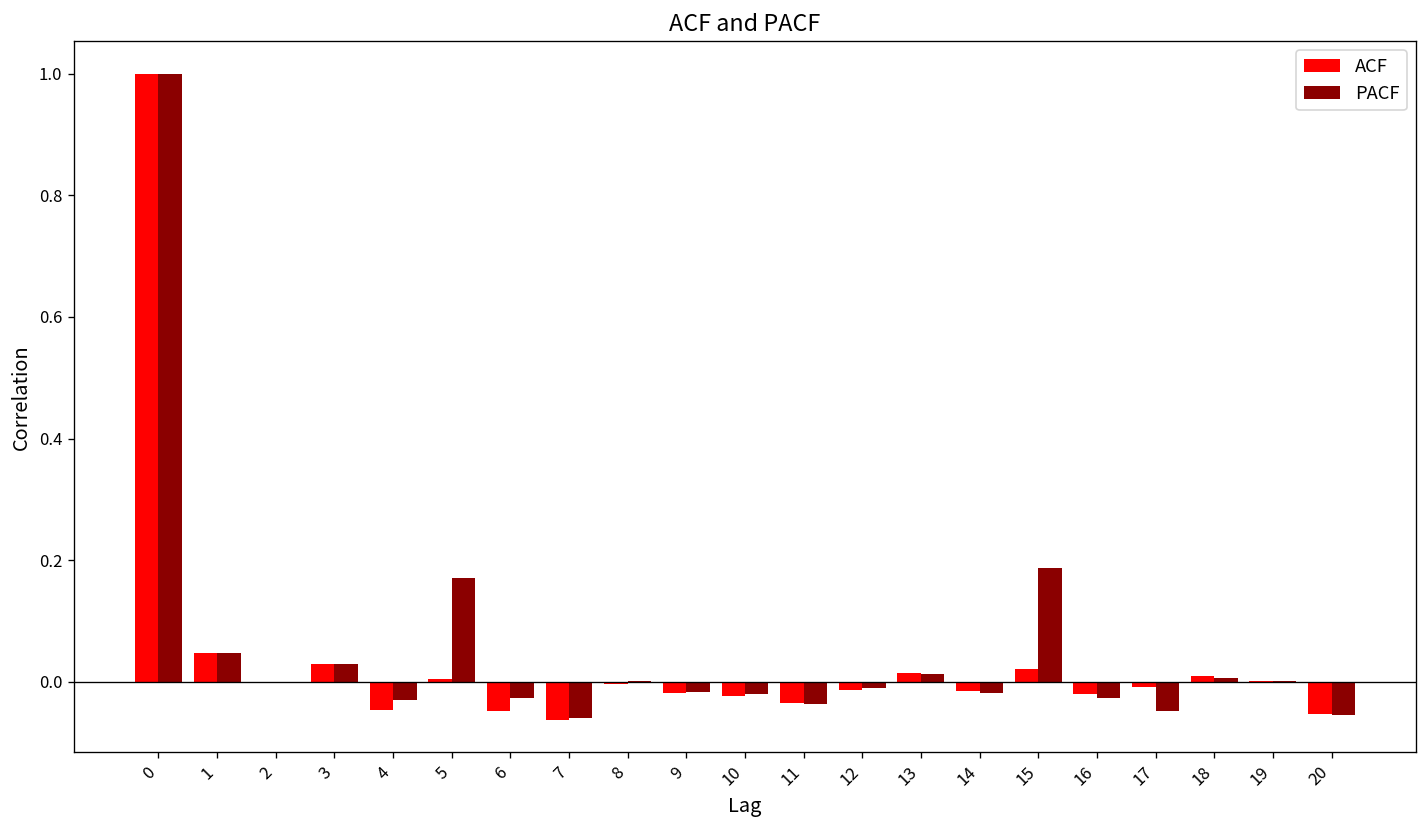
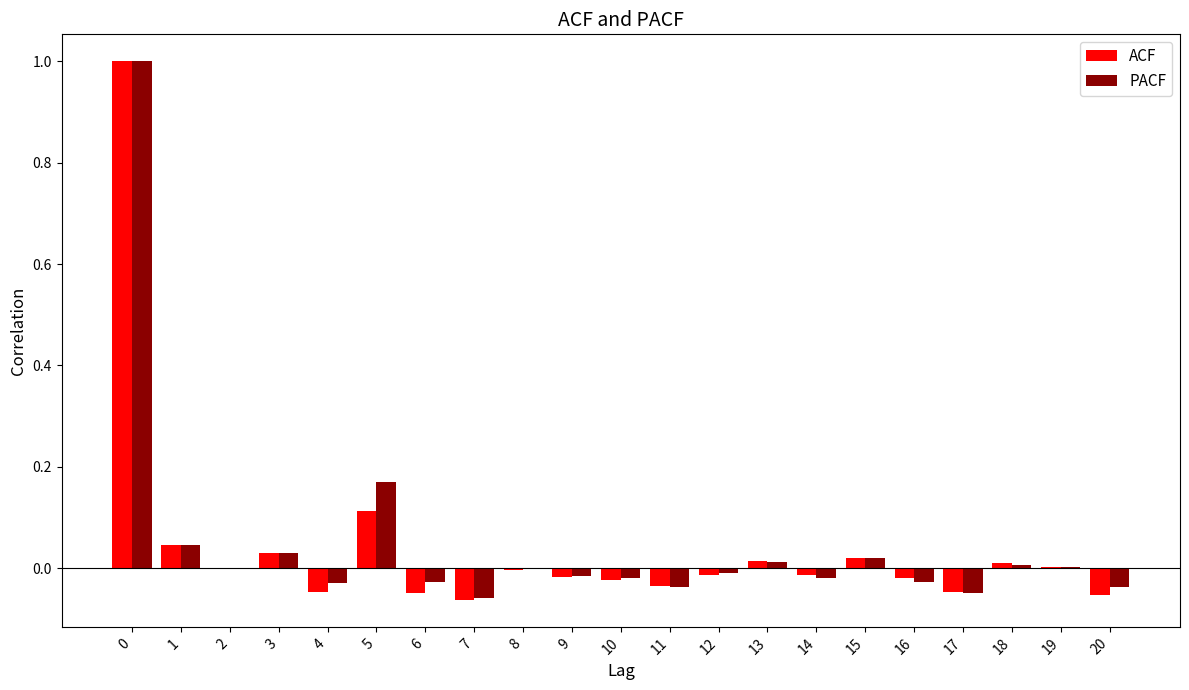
ACF, 5: 0.00 -> 0.11
PACF, 15: 0.19 -> 0.02
ACF, 17: -0.01 -> -0.05
PACF, 20: -0.05 -> -0.04
